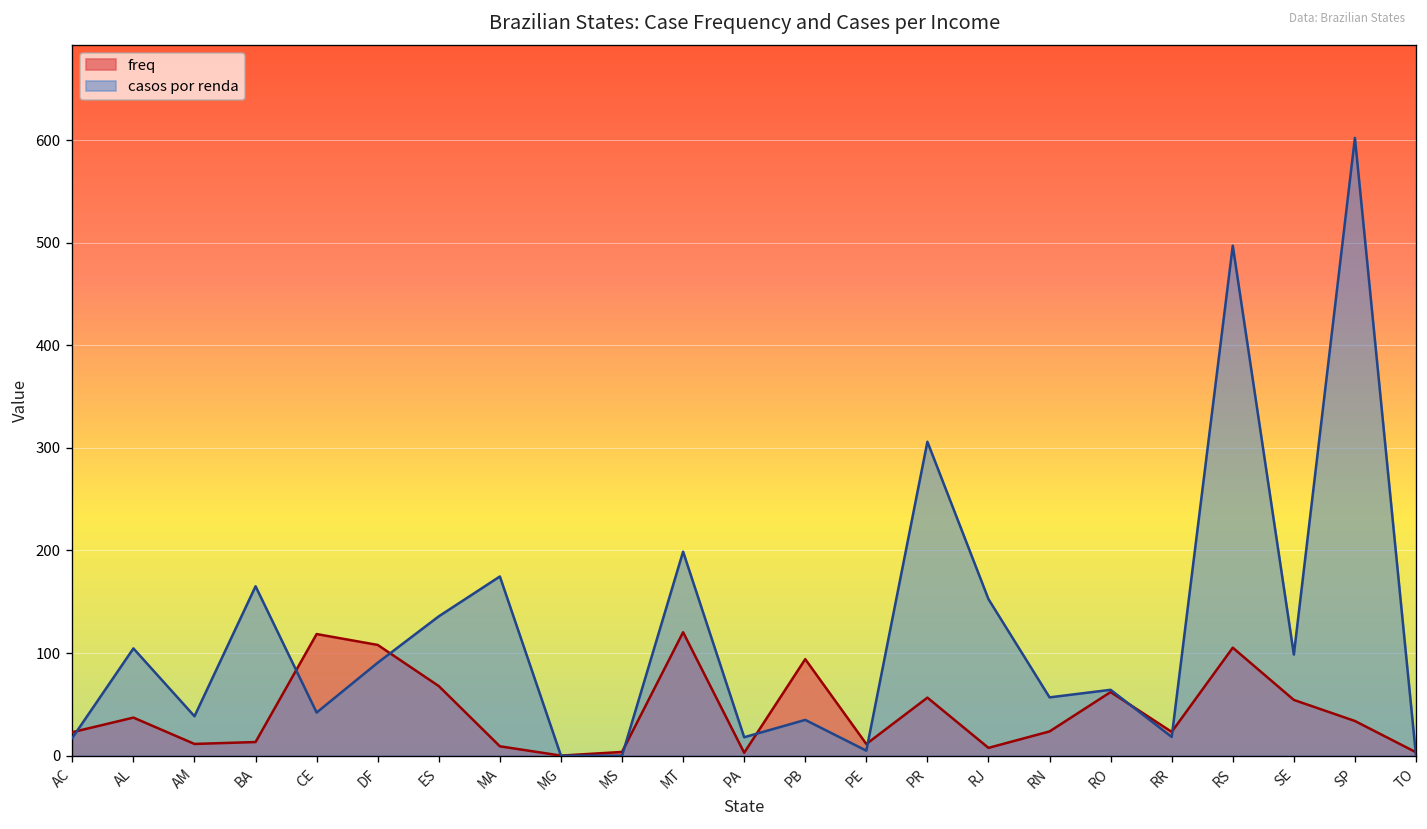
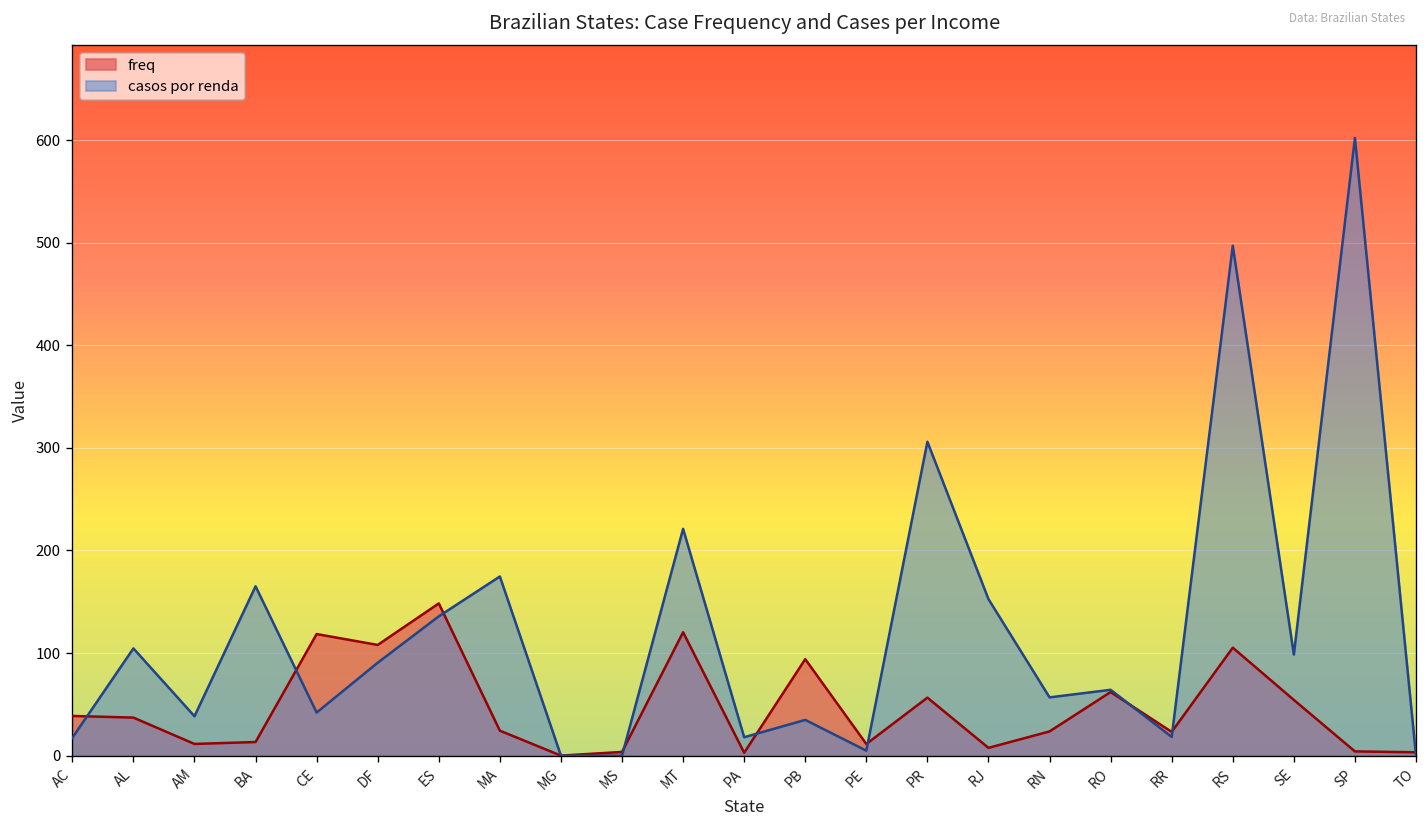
freq, AC: 20 -> 40
freq, ES: 70 -> 150
freq, MA: 10 -> 20
casos por renda, MT: 200 -> 220
freq, SP: 30 -> 0
